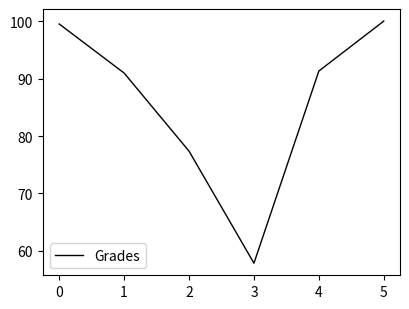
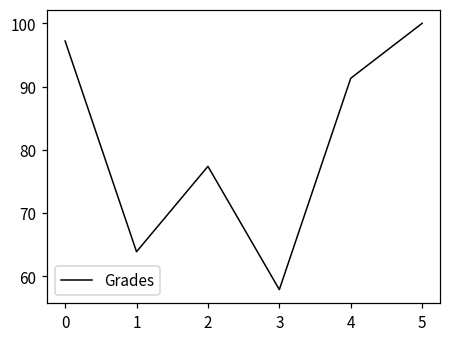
0: 100 -> 97
1: 91 -> 64
